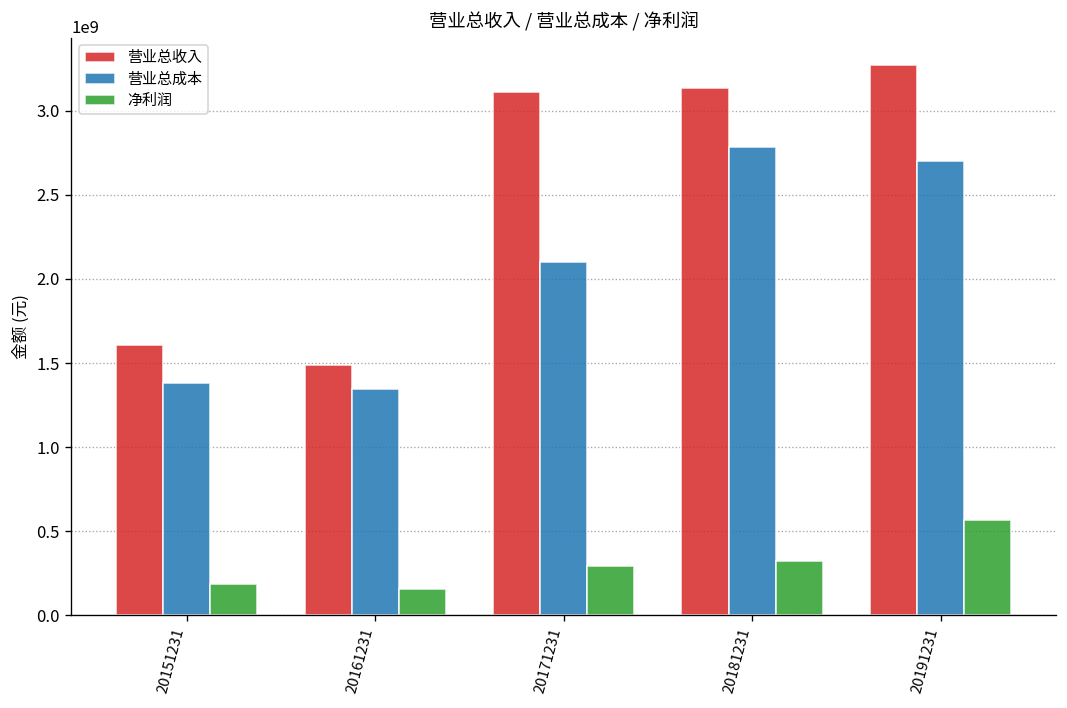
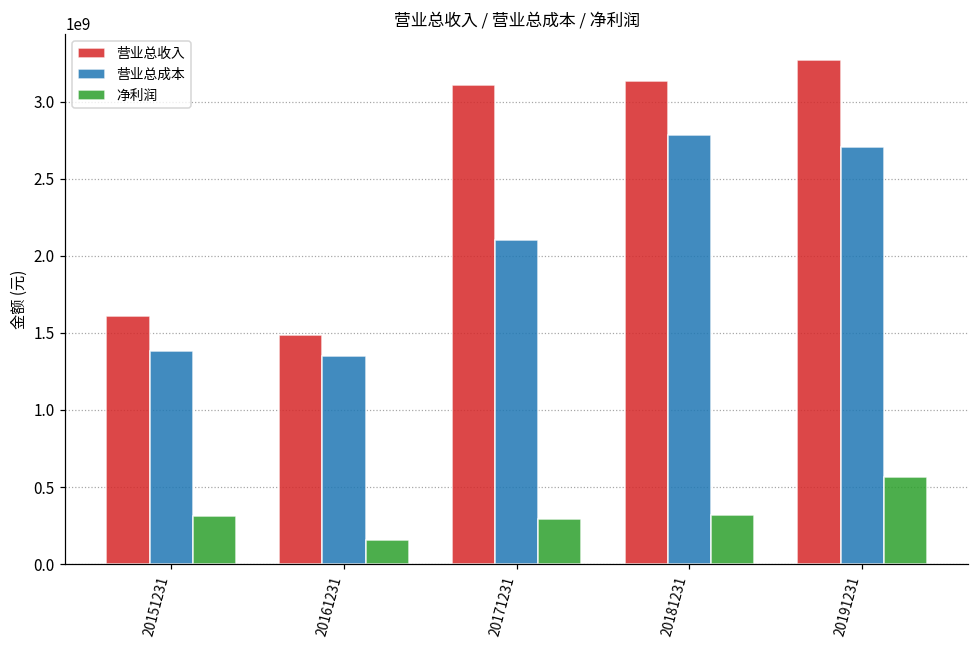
净利润, 20151231: 190000000 -> 310000000
